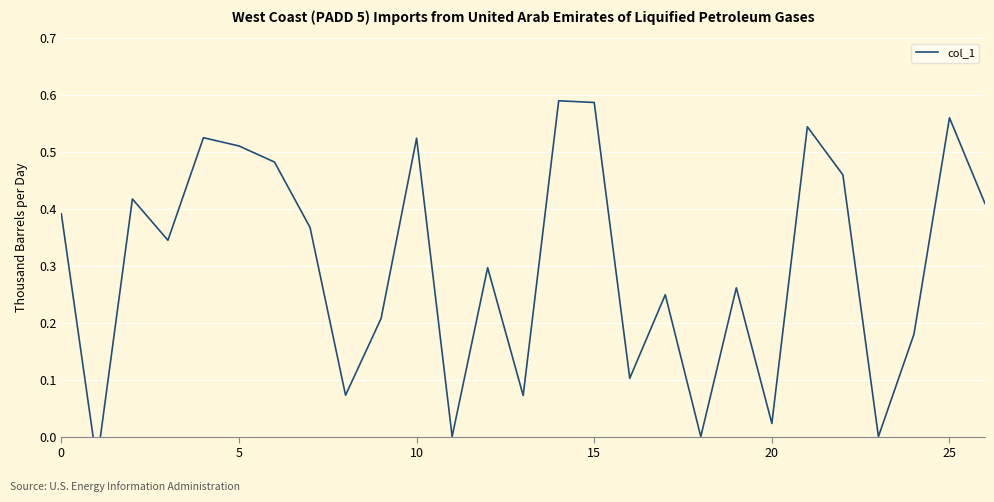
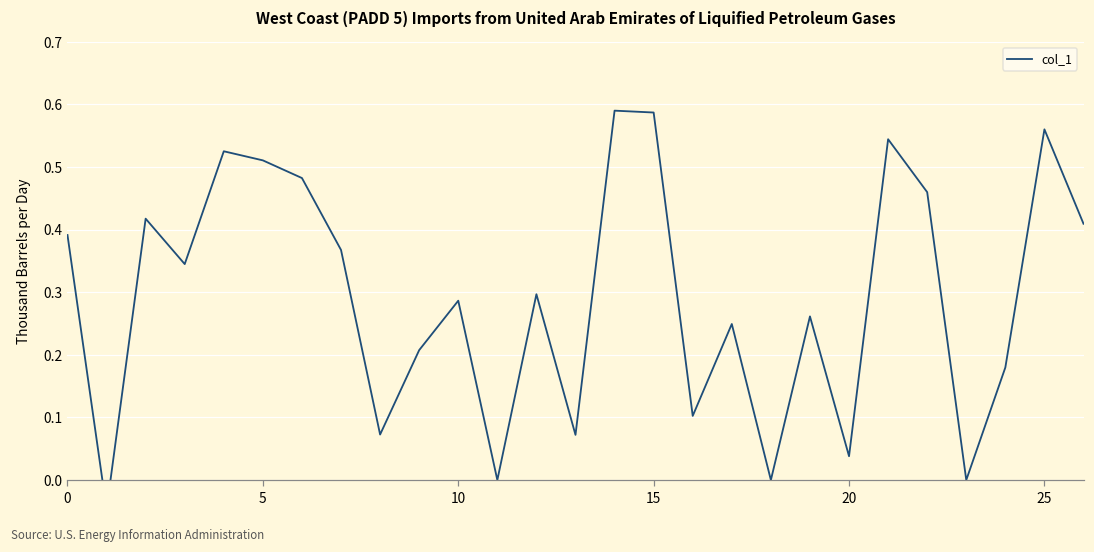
10: 0.52 -> 0.29
20: 0.02 -> 0.04
